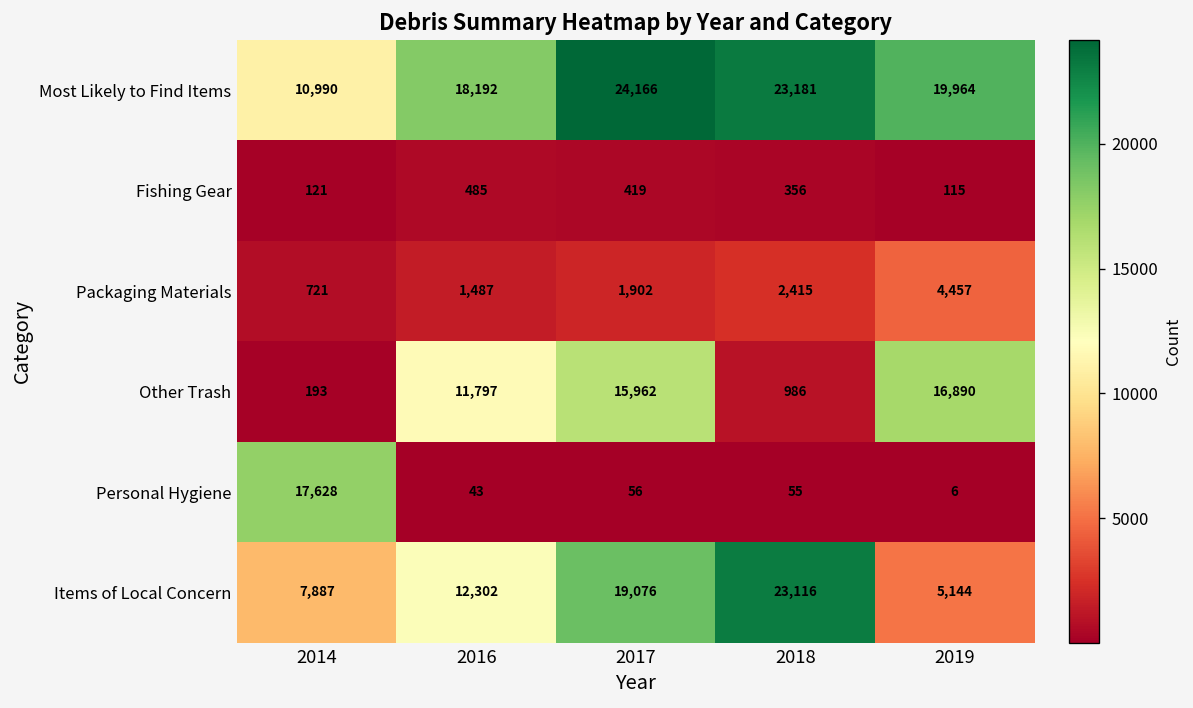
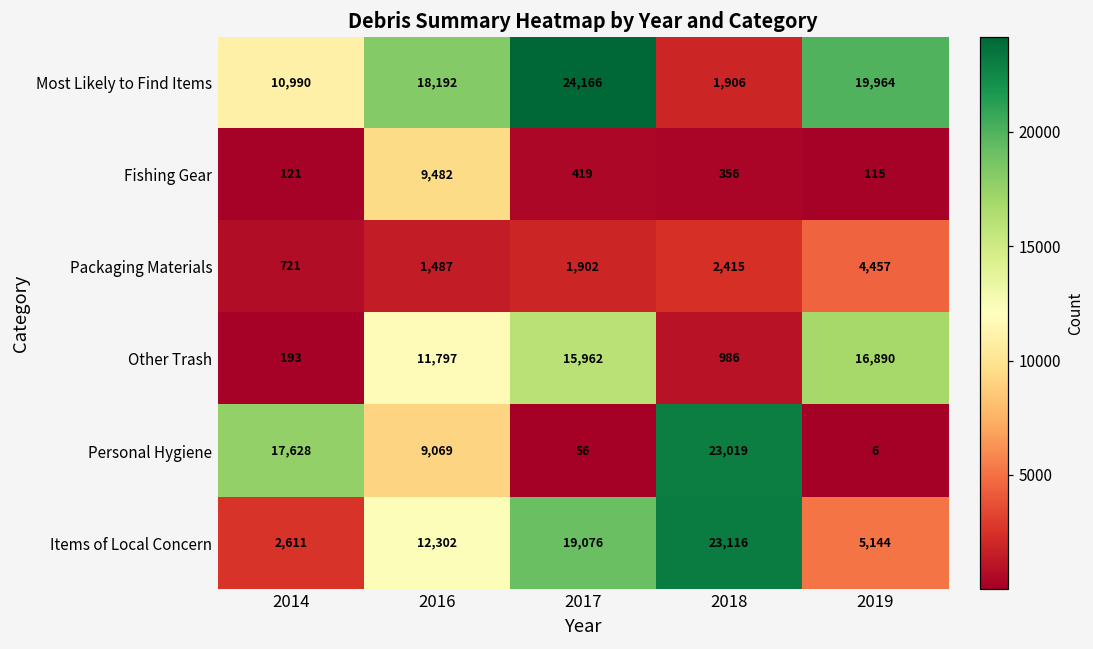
Most Likely to Find Items, 2018: 23,181 -> 1,906
Fishing Gear, 2016: 485 -> 9,482
Personal Hygiene, 2016: 43 -> 9,069
Personal Hygiene, 2018: 55 -> 23,019
Items of Local Concern, 2014: 7,887 -> 2,611
